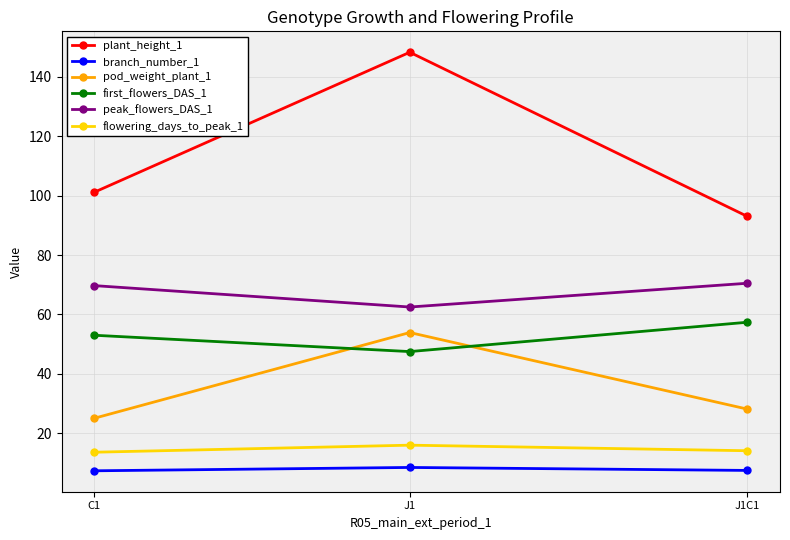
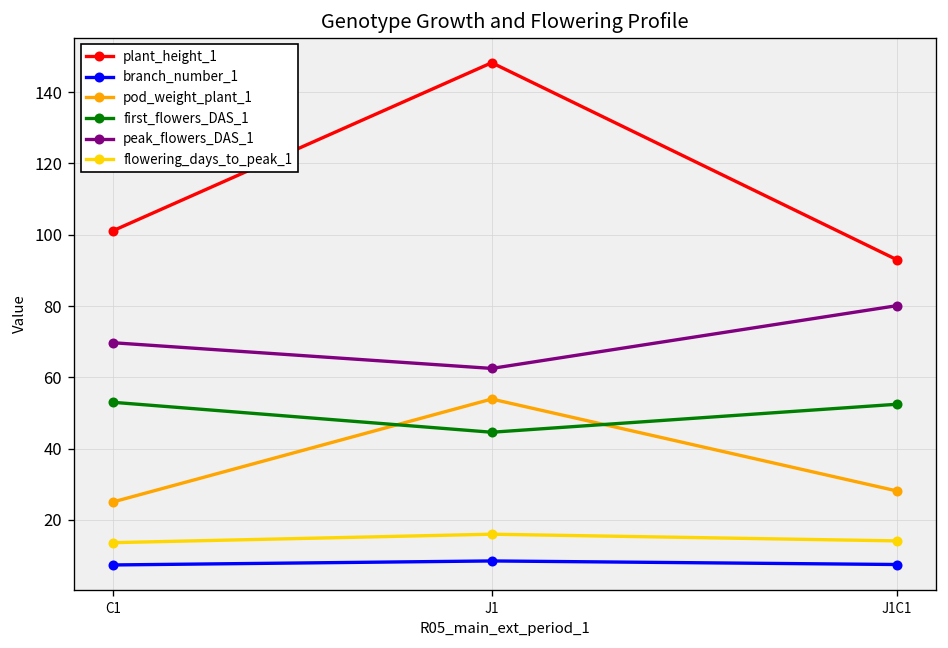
first_flowers_DAS_1, J1: 48 -> 45
first_flowers_DAS_1, J1C1: 57 -> 52
peak_flowers_DAS_1, J1C1: 71 -> 80
